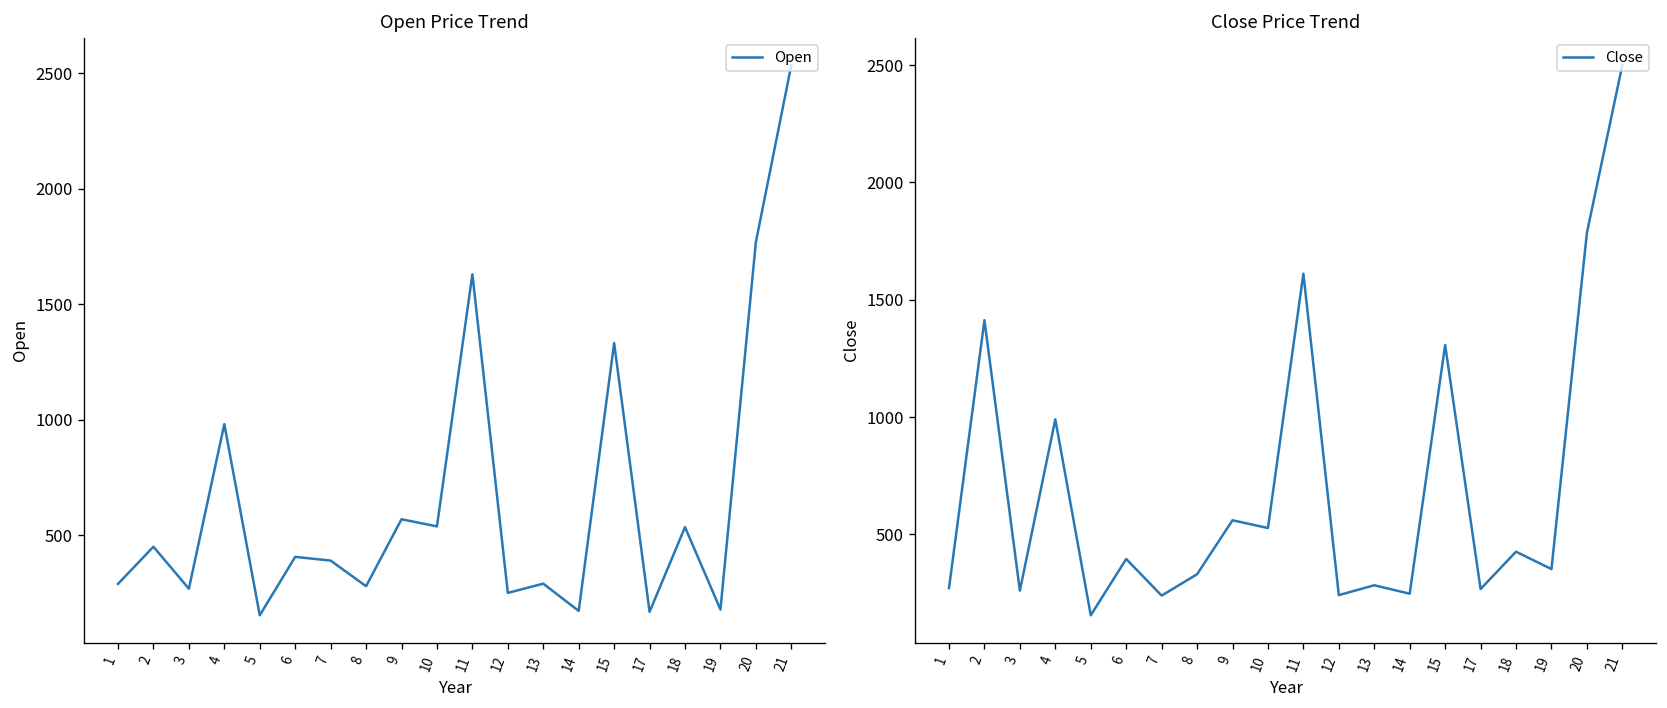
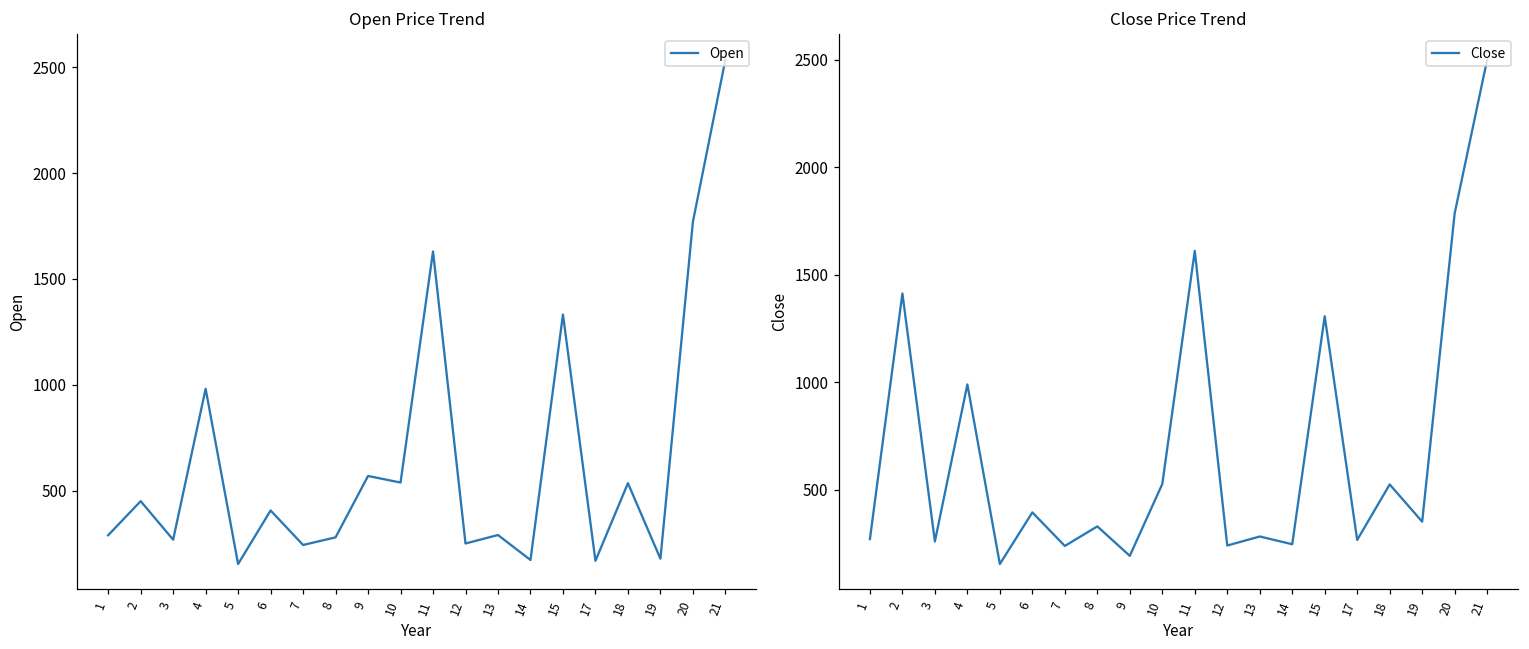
Open Price Trend, 7: 390 -> 240
Close Price Trend, 9: 560 -> 190
Close Price Trend, 18: 430 -> 530
